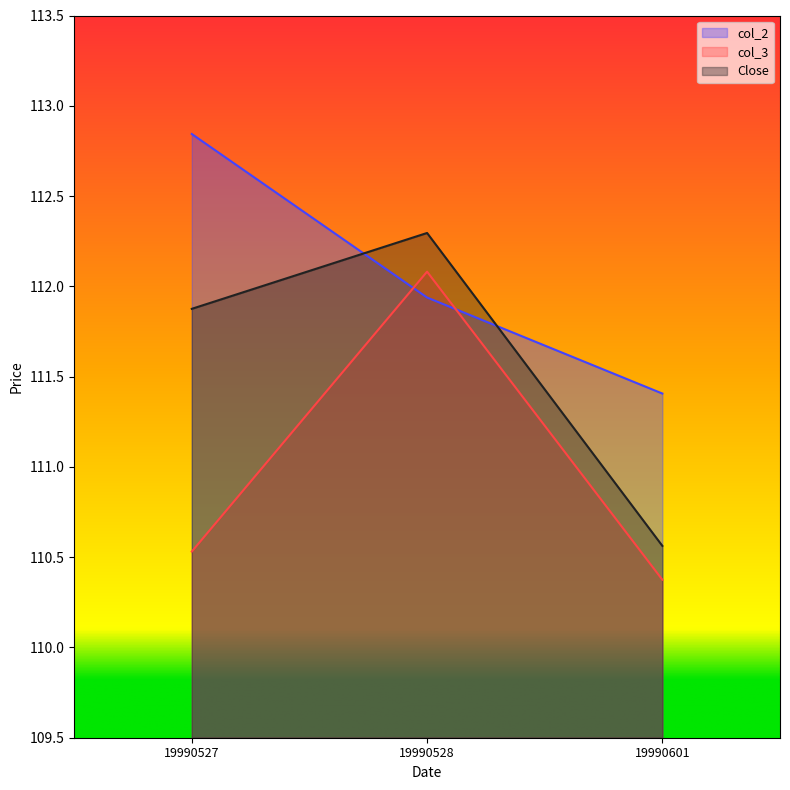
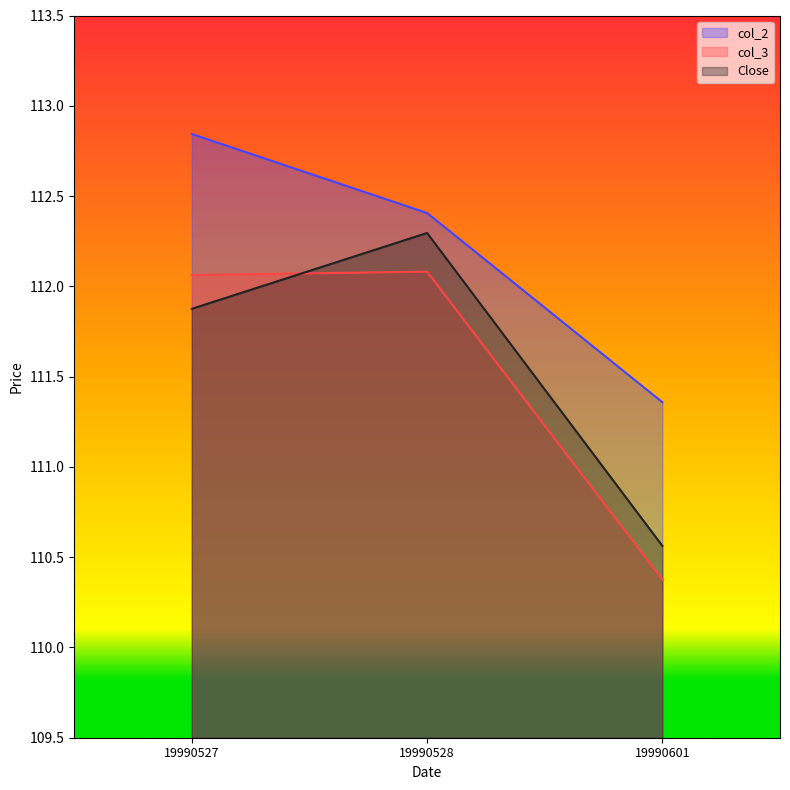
col_3, 19990527: 110.53 -> 112.06
col_2, 19990528: 111.94 -> 112.41
col_2, 19990601: 111.41 -> 111.36
